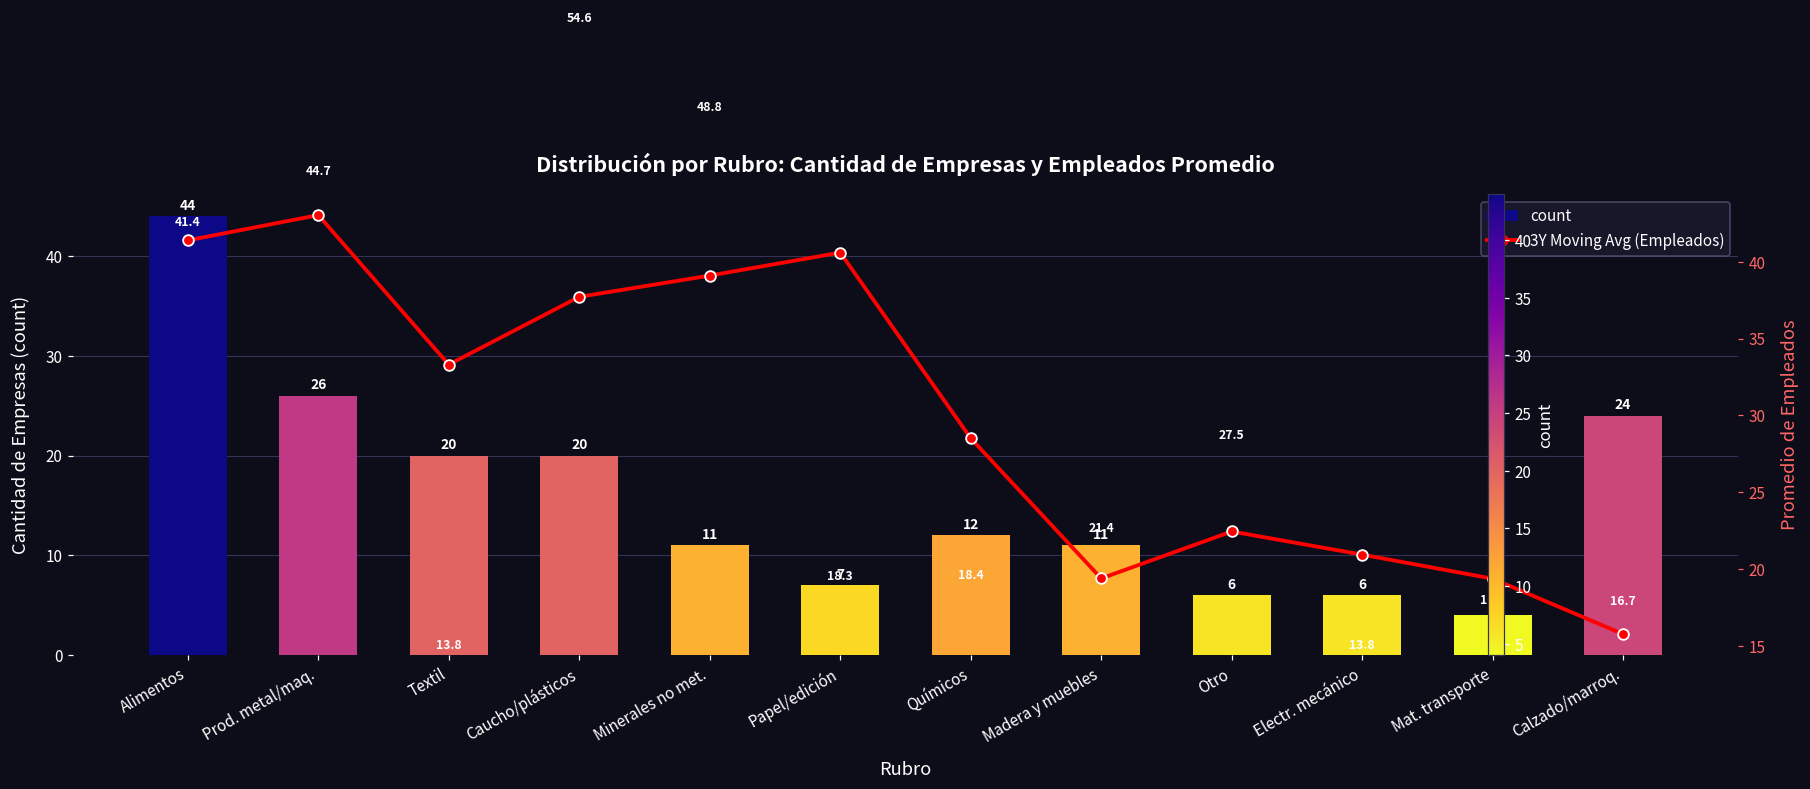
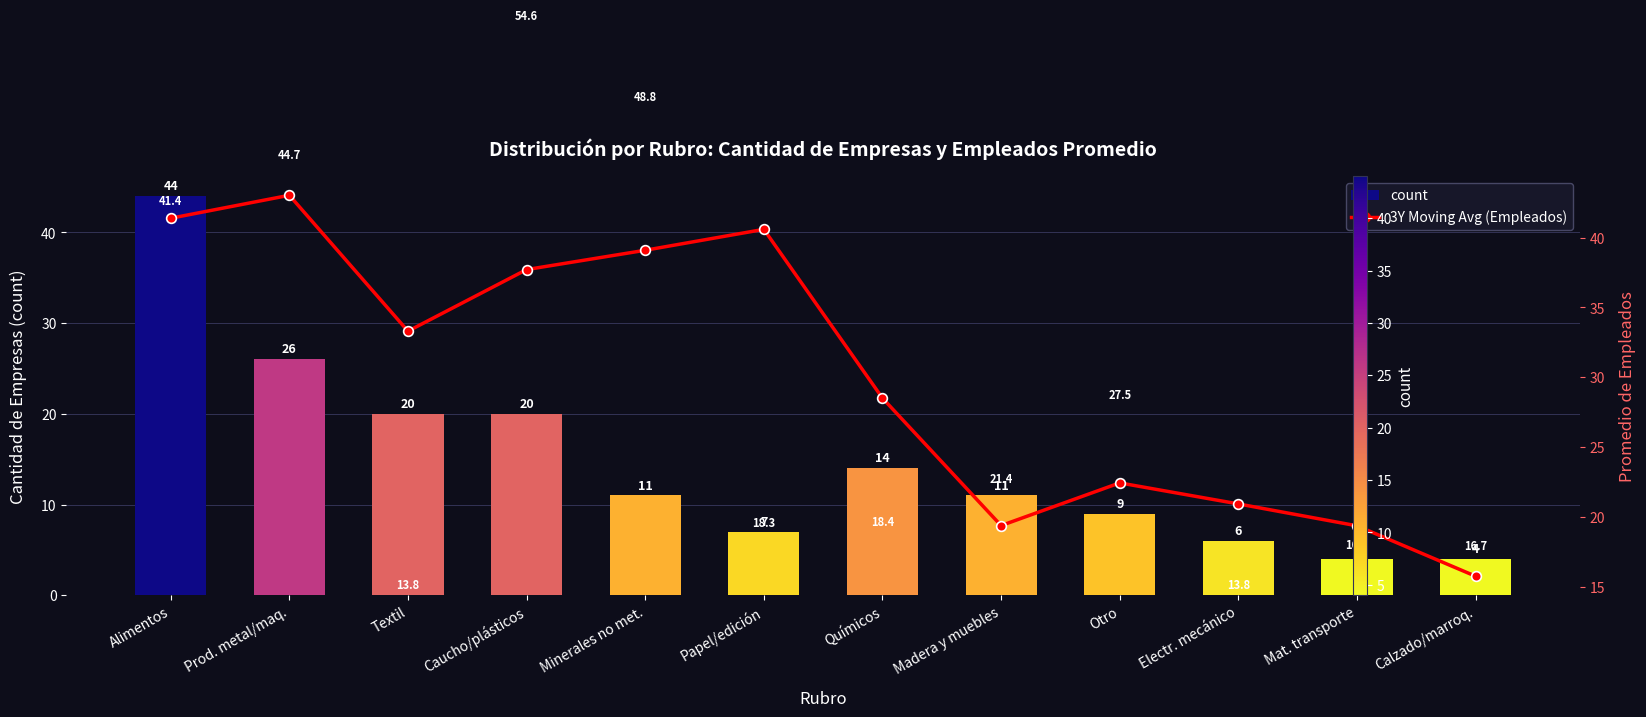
count, Químicos: 12 -> 14
count, Otro: 6 -> 9
count, Calzado/marroq.: 24 -> 4
